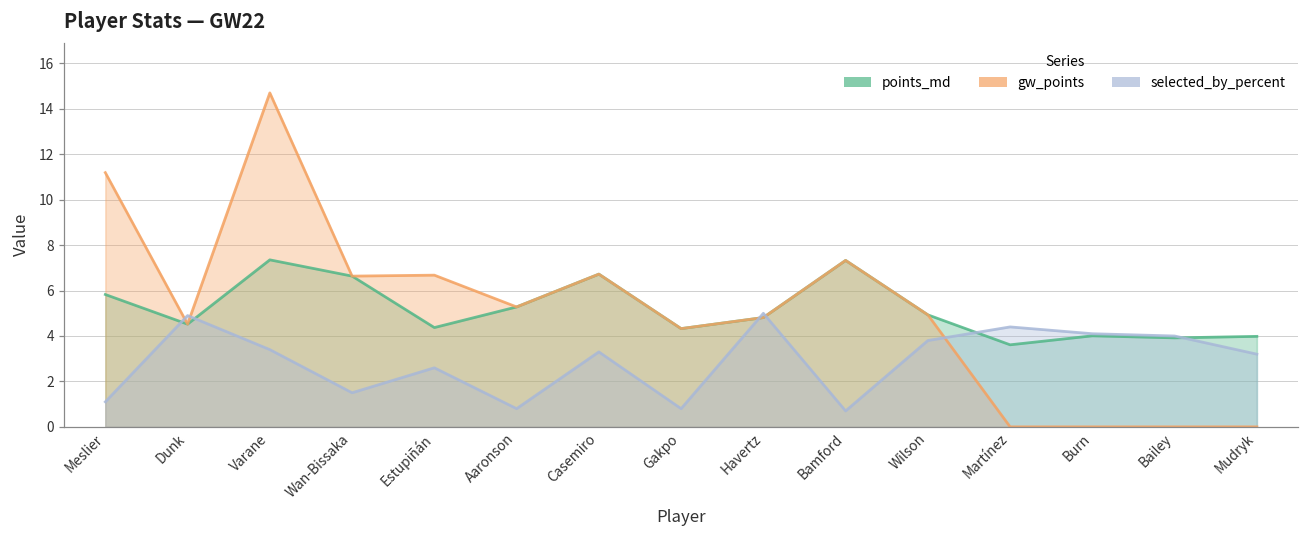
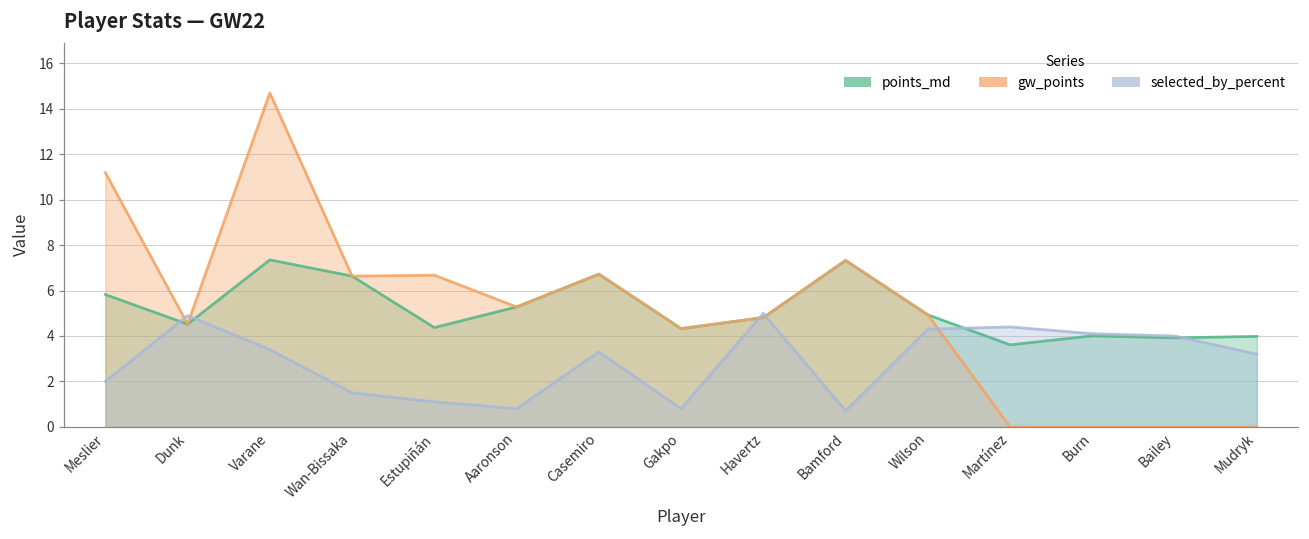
selected_by_percent, Meslier: 1.1 -> 2.0
selected_by_percent, Estupiñán: 2.6 -> 1.1
selected_by_percent, Wilson: 3.8 -> 4.3
